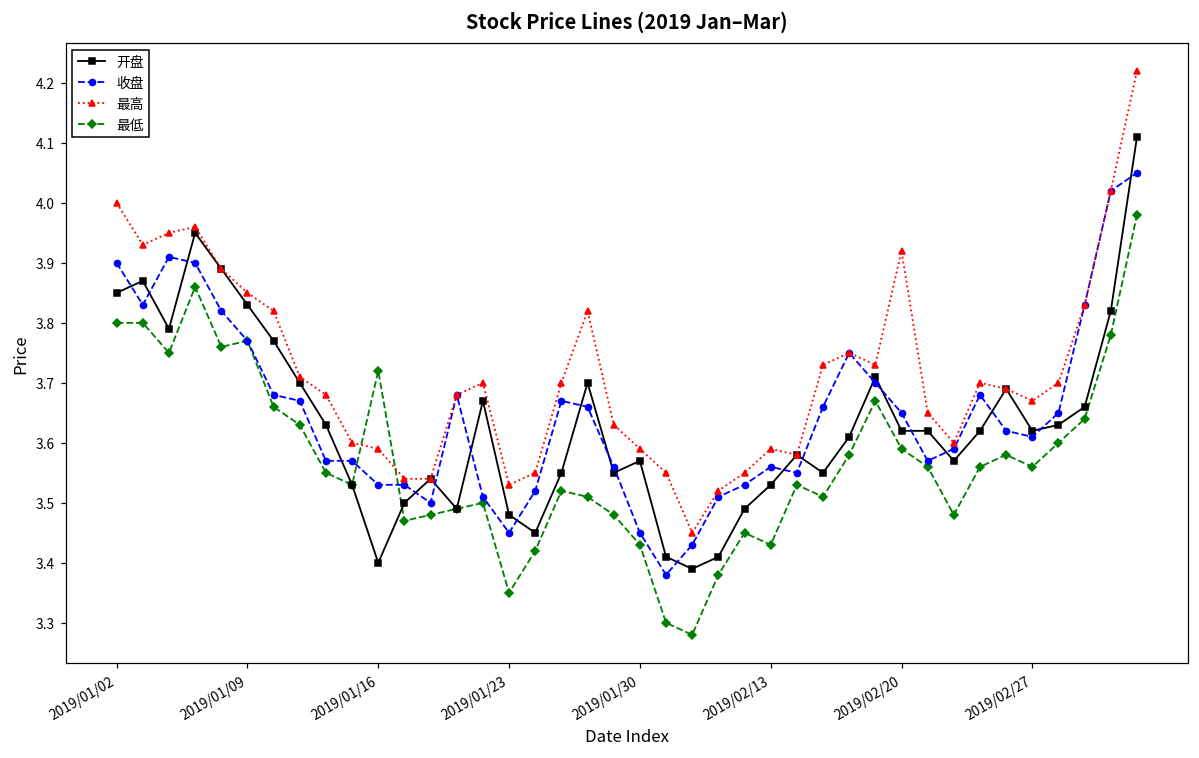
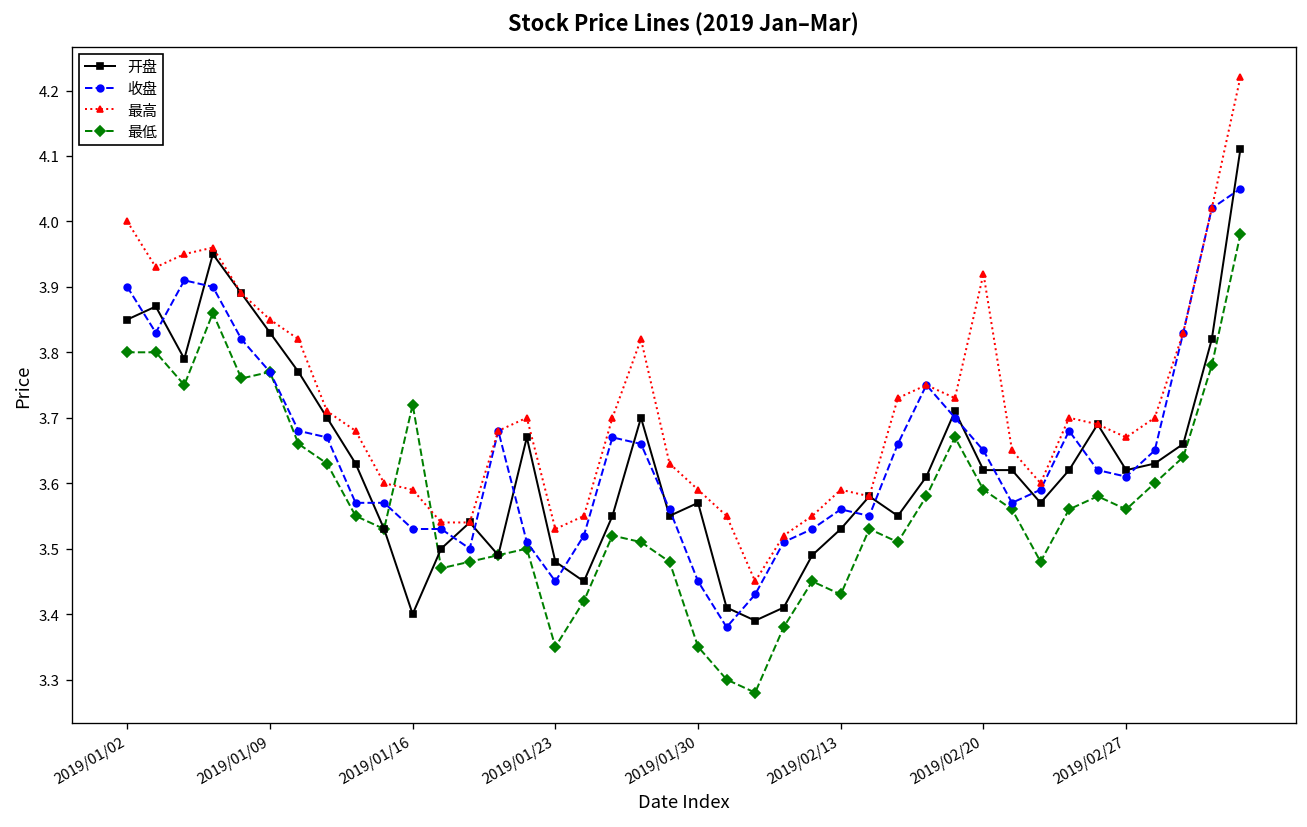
最低, 2019/01/30: 3.43 -> 3.35
